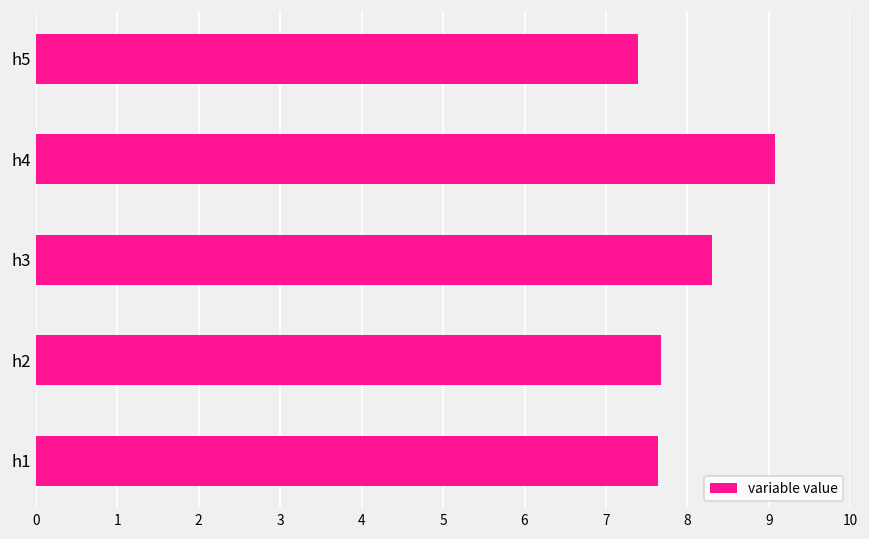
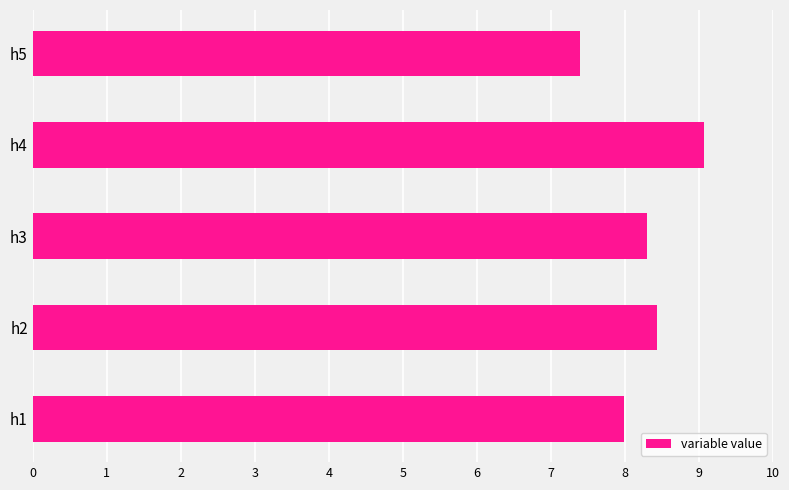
h2: 7.7 -> 8.4
h1: 7.6 -> 8.0
